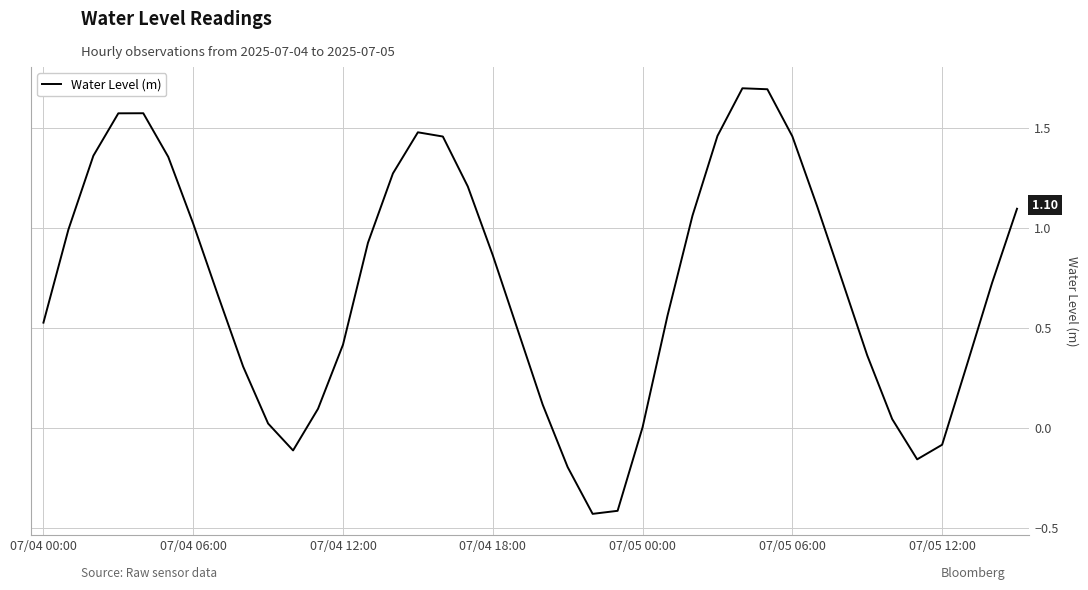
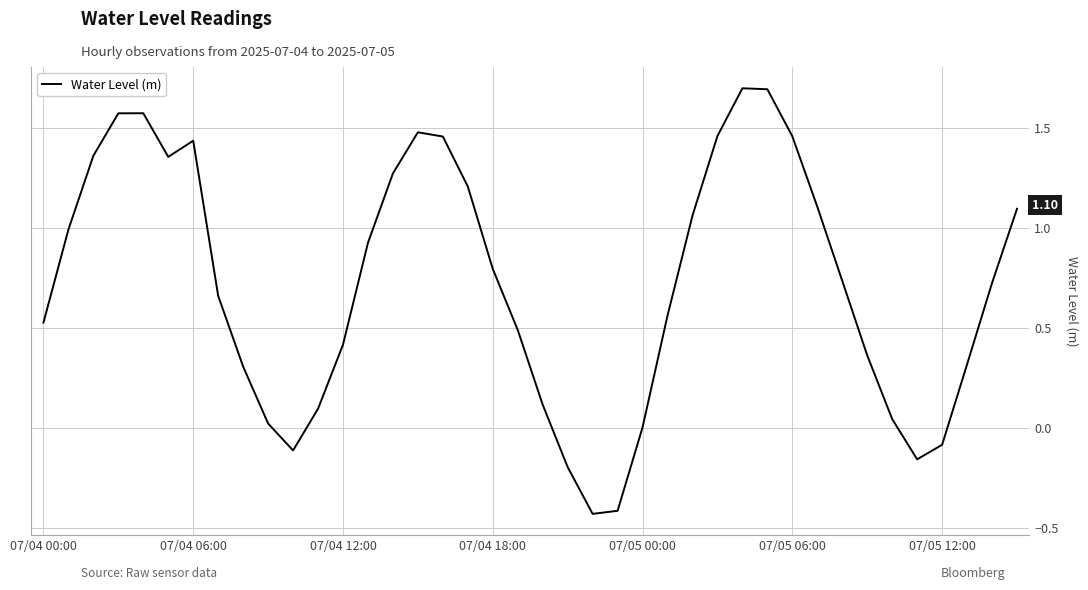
07/04 06:00: 1.02 -> 1.44
07/04 18:00: 0.86 -> 0.80
